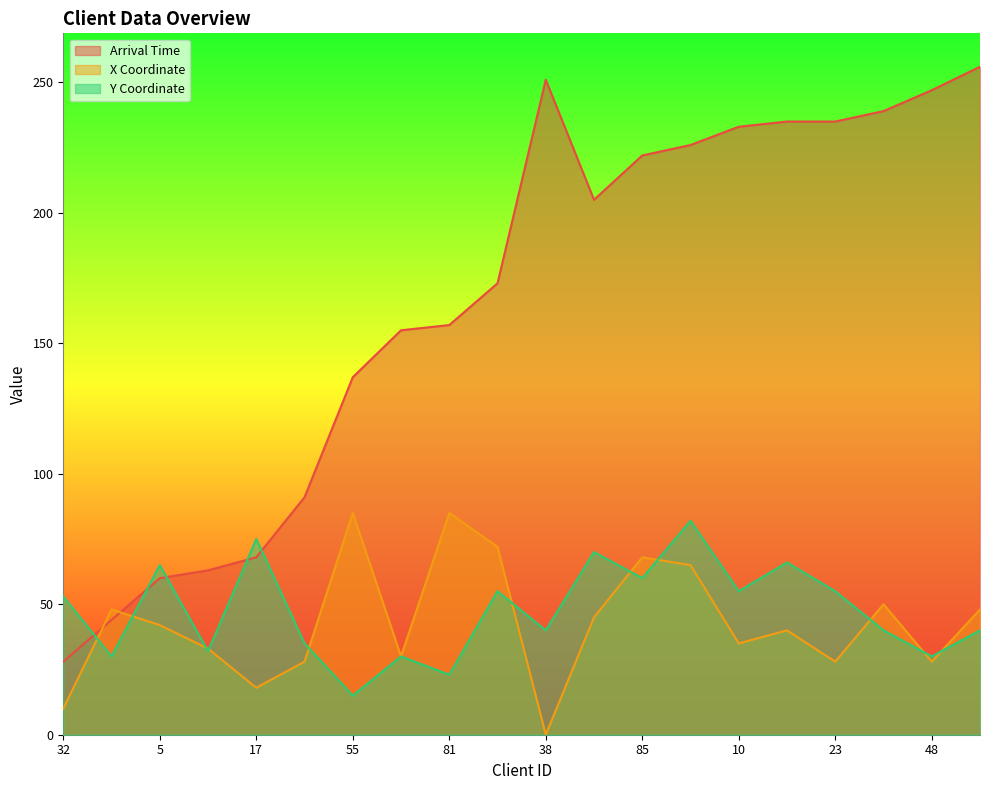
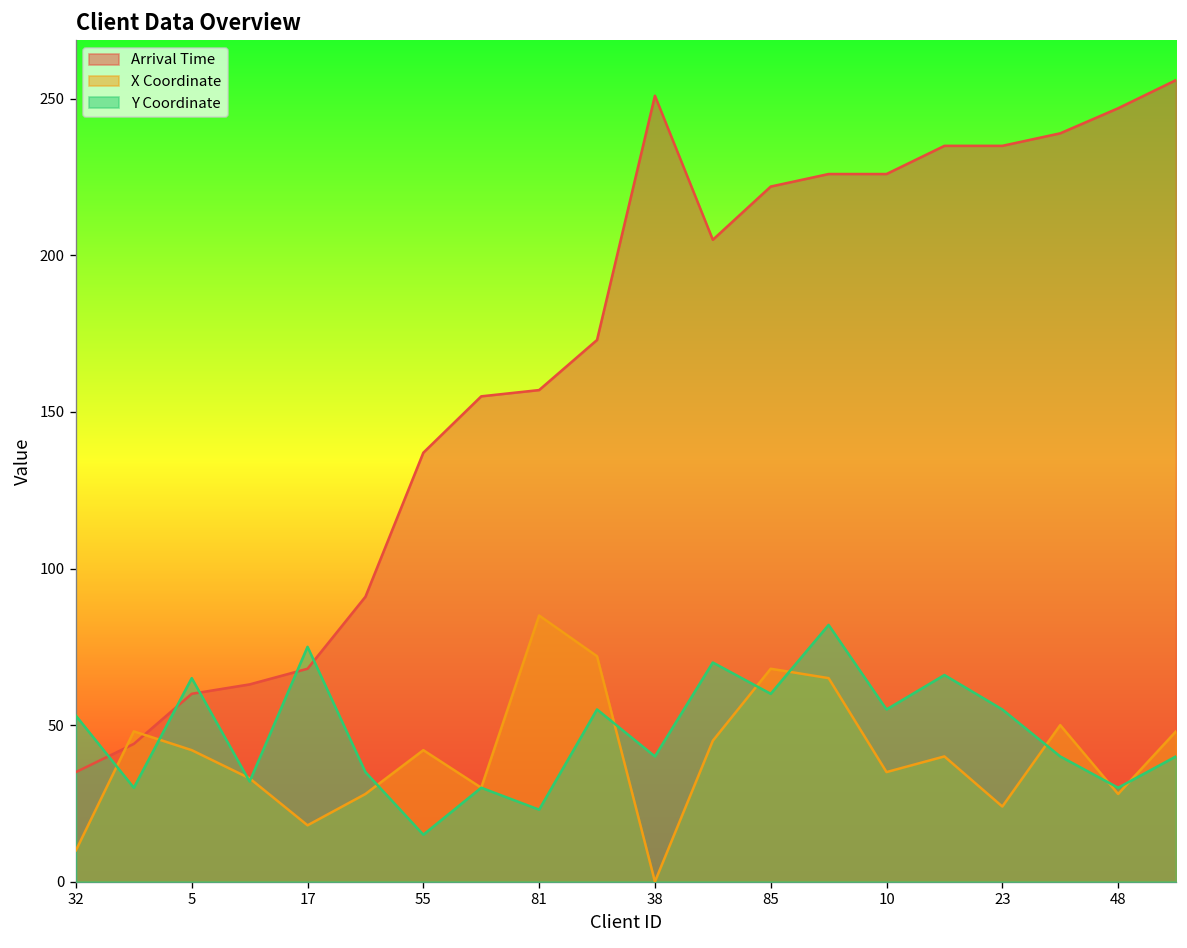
Arrival Time, 32: 28 -> 35
X Coordinate, 55: 85 -> 42
Arrival Time, 10: 233 -> 226
X Coordinate, 23: 28 -> 24
